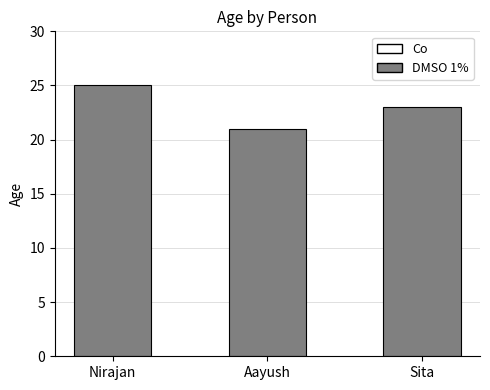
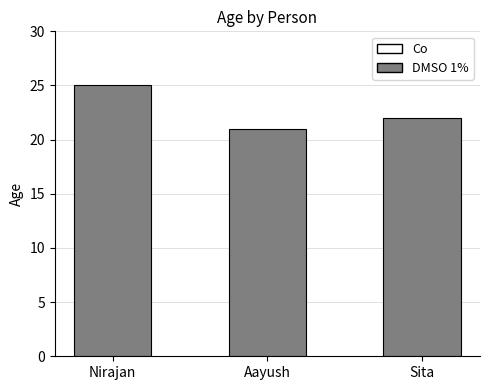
Sita: 23 -> 22
